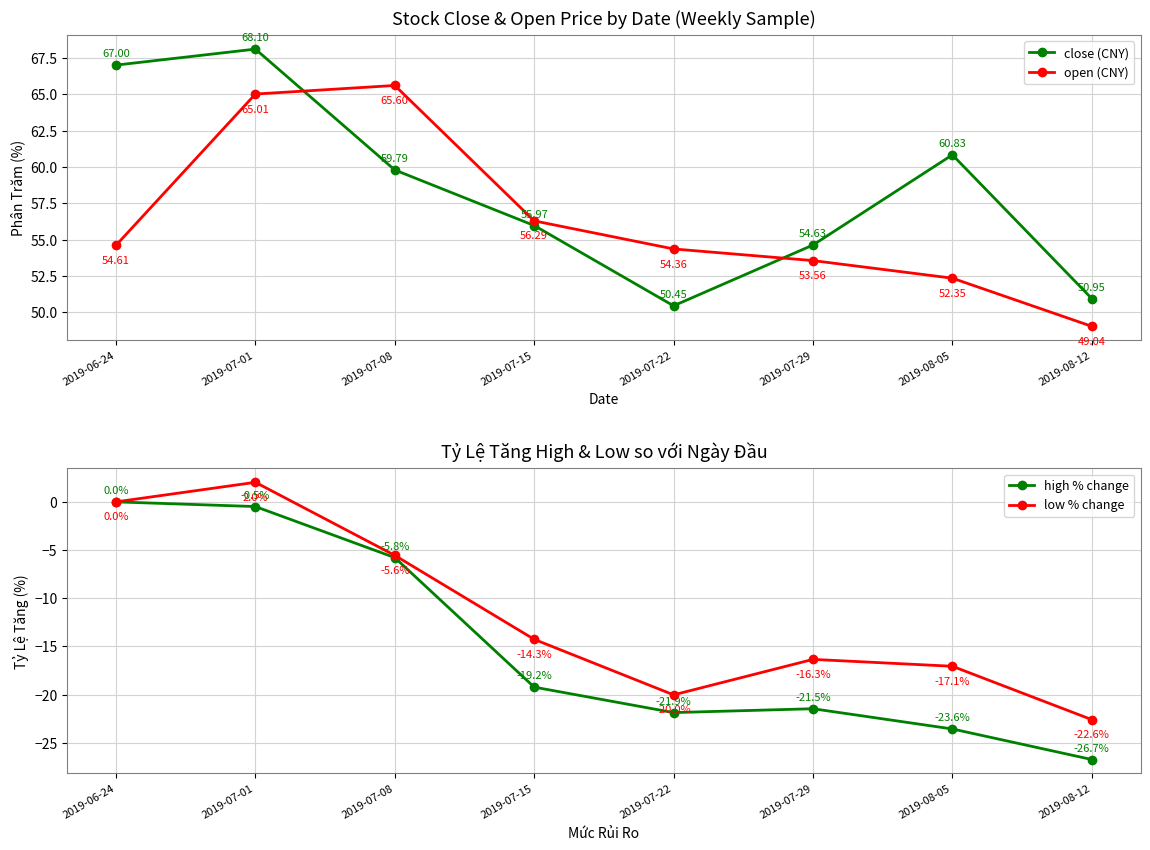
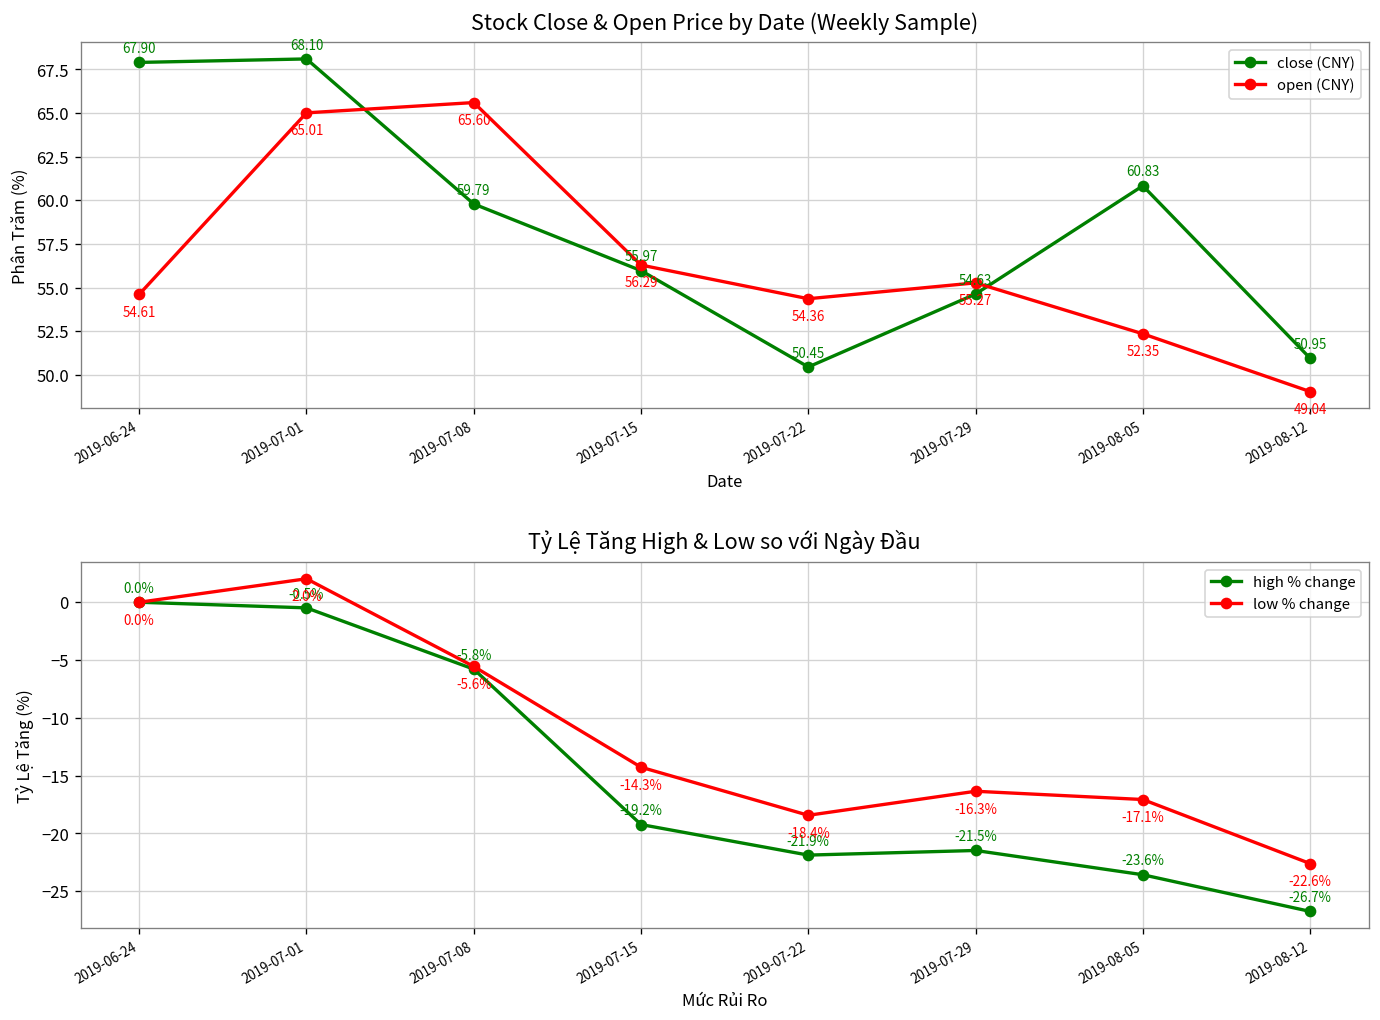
Stock Close & Open Price by Date (Weekly Sample), close (CNY), 2019-06-24: 67.00 -> 67.90
Stock Close & Open Price by Date (Weekly Sample), open (CNY), 2019-07-29: 53.56 -> 55.27
Tỷ Lệ Tăng High & Low so với Ngày Đầu, low % change, 2019-07-22: -20.0% -> -18.4%
